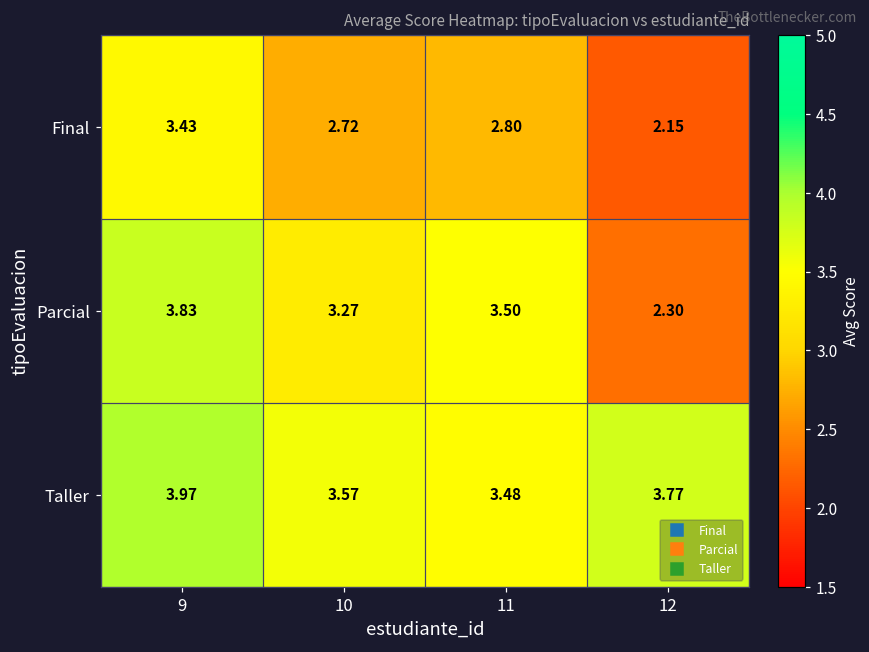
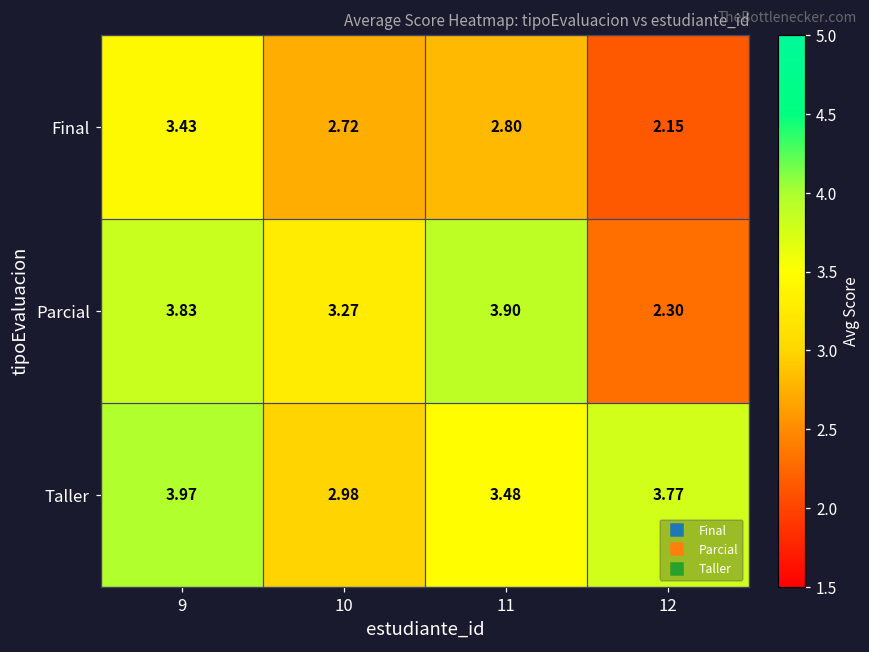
Parcial, 11: 3.50 -> 3.90
Taller, 10: 3.57 -> 2.98
